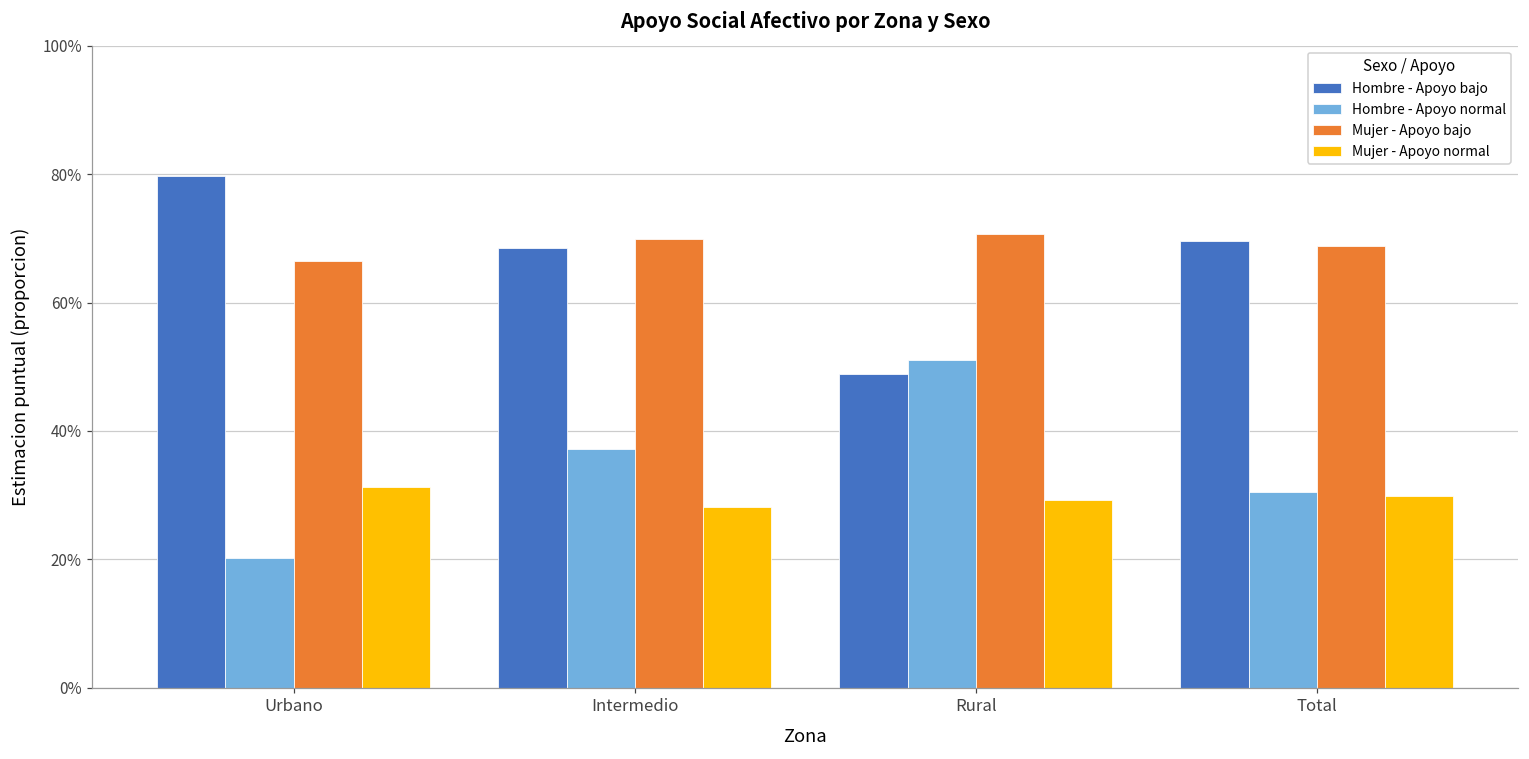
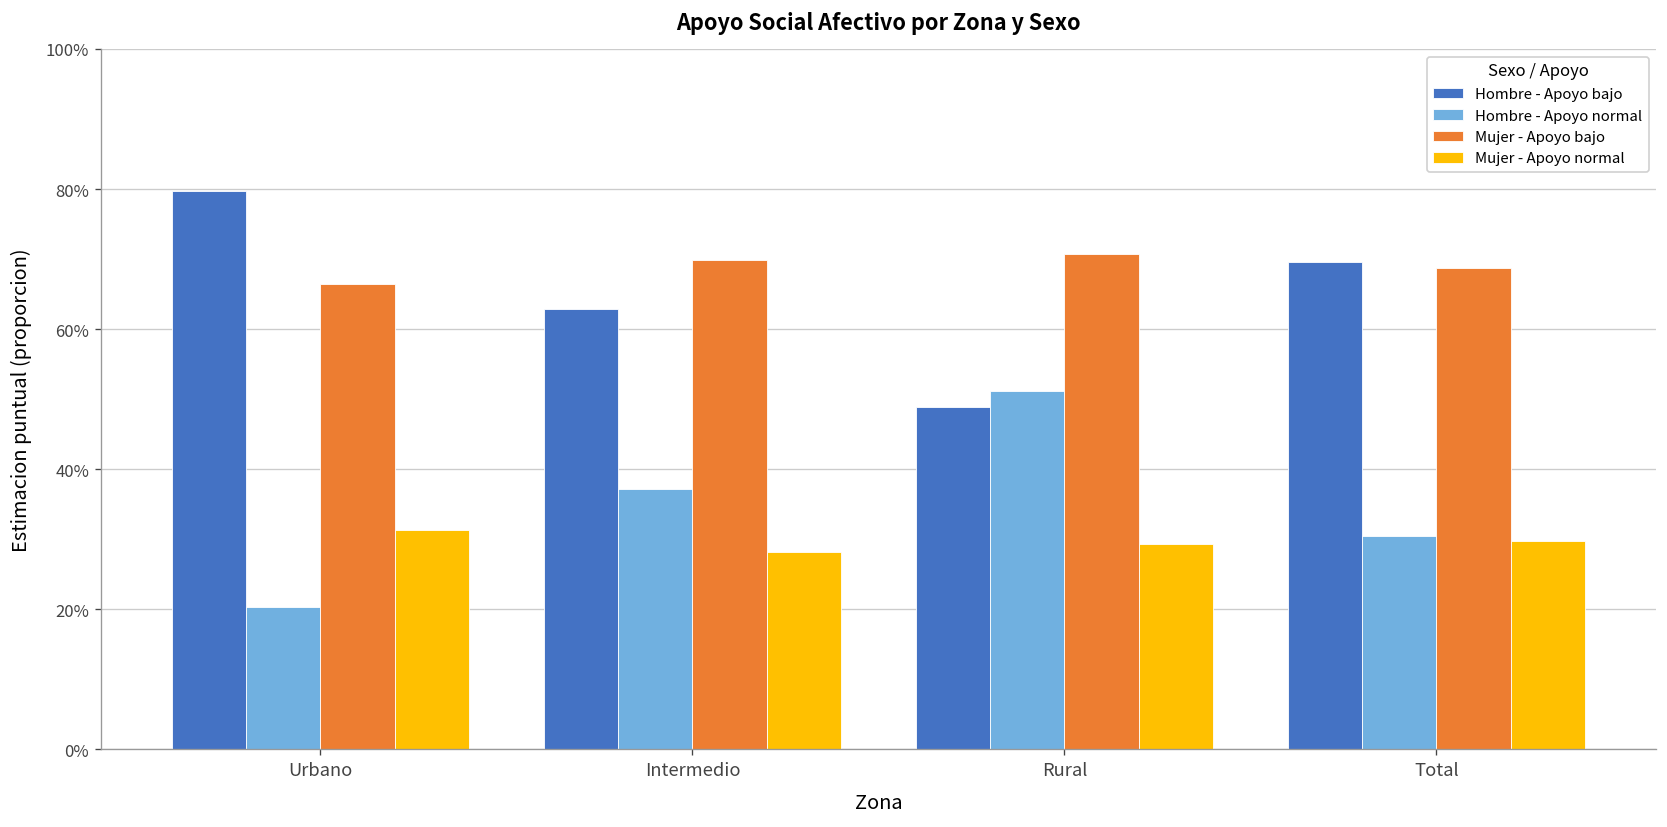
Hombre - Apoyo bajo, Intermedio: 69% -> 63%
